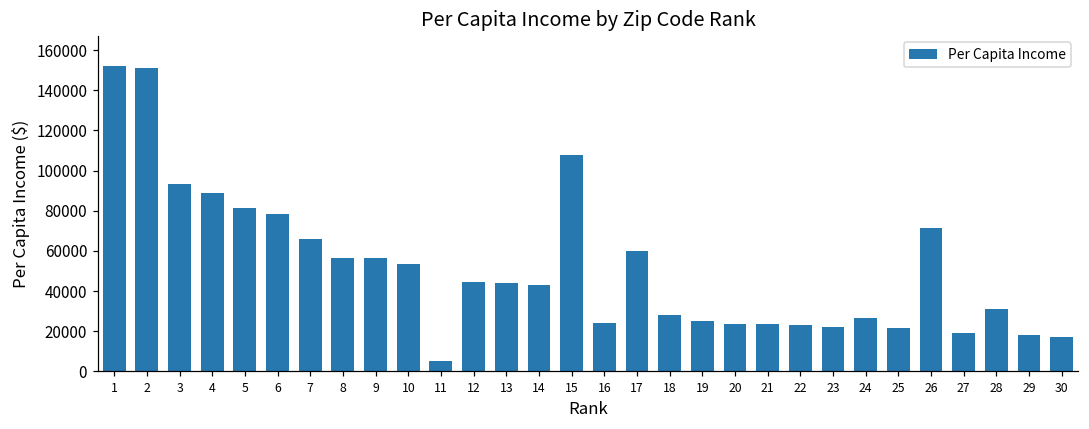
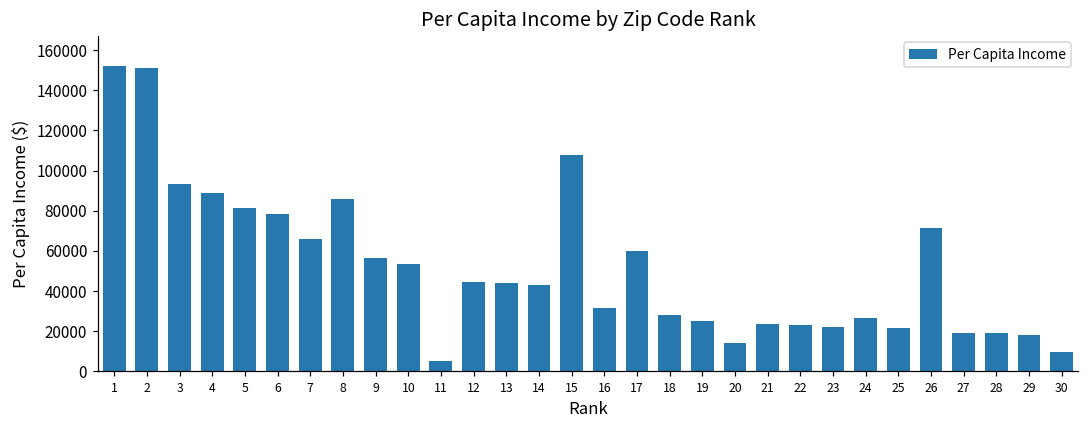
8: 57000 -> 86000
16: 24000 -> 32000
20: 23000 -> 14000
28: 31000 -> 19000
30: 17000 -> 10000
